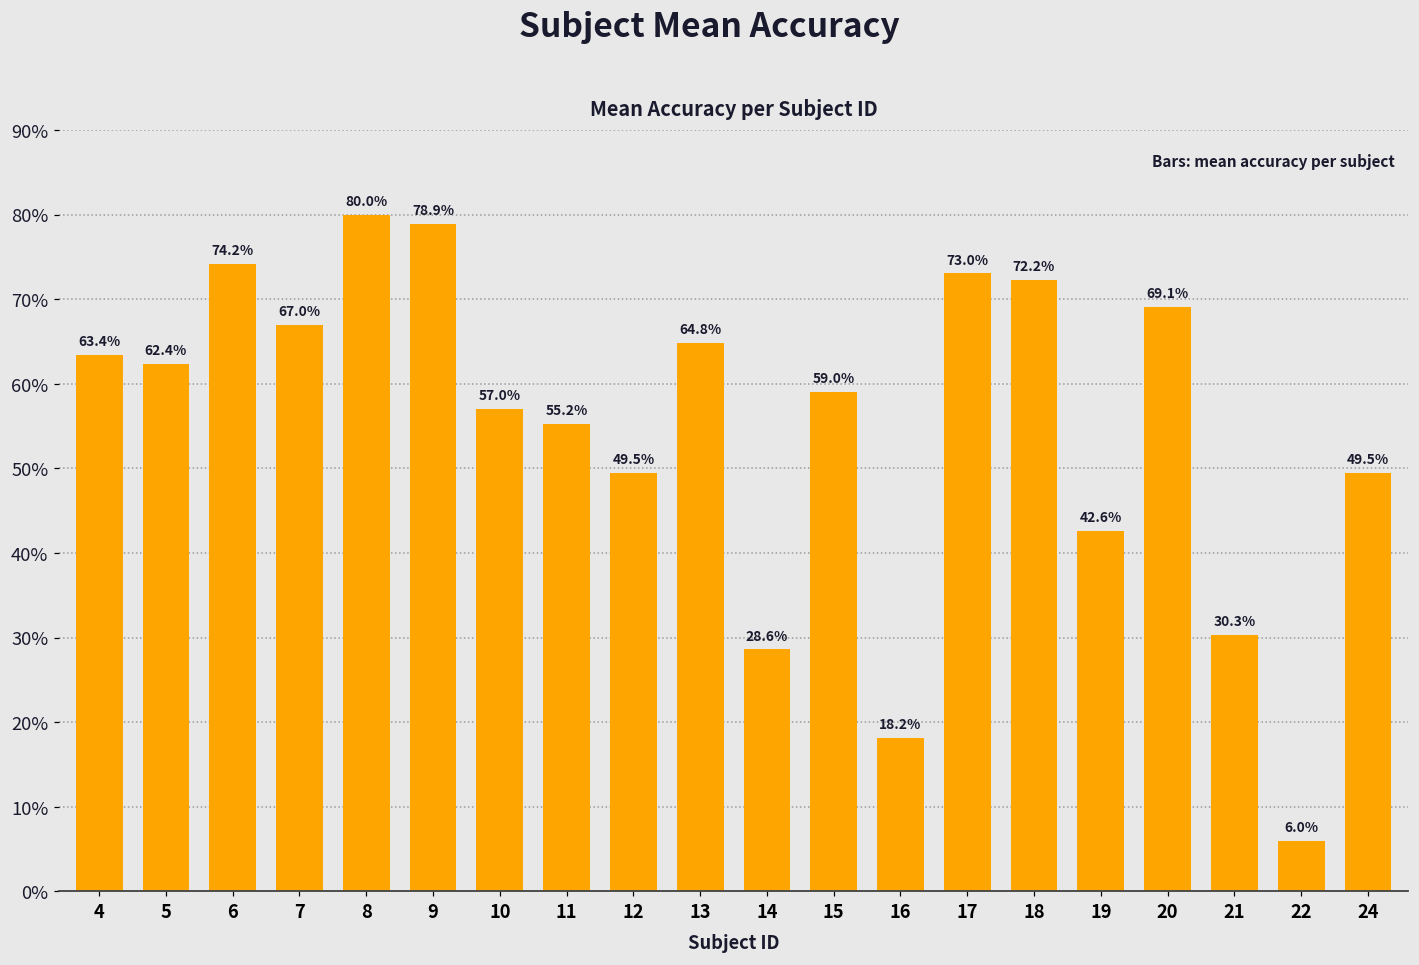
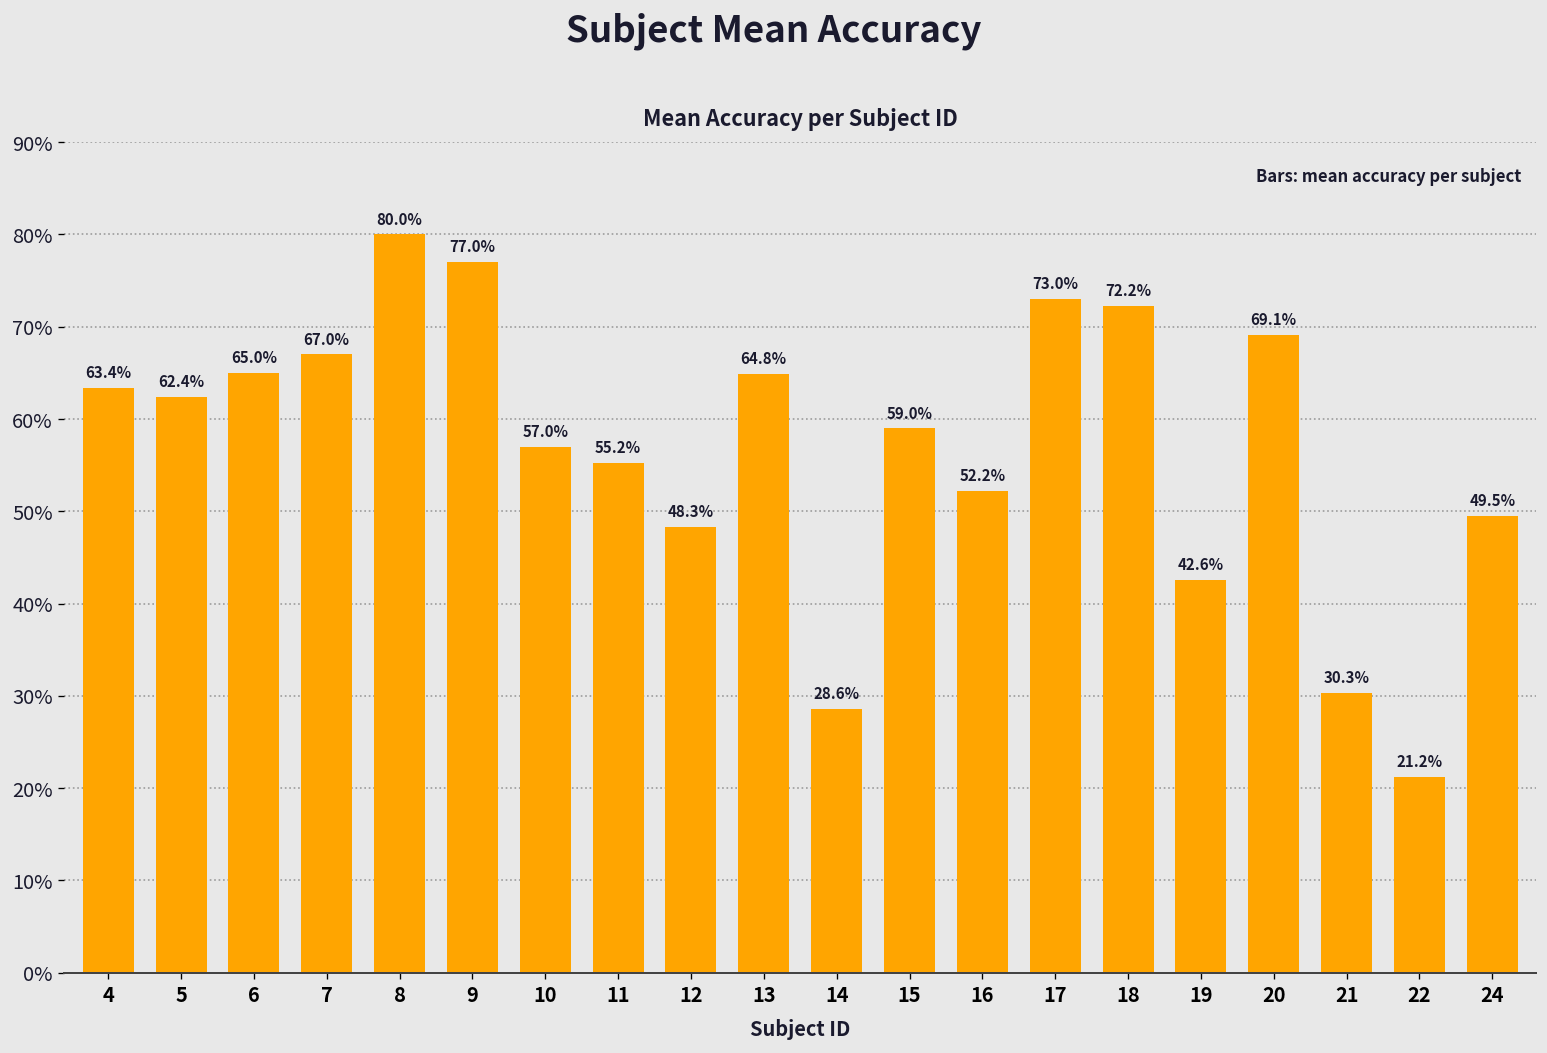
6: 74.2% -> 65.0%
9: 78.9% -> 77.0%
12: 49.5% -> 48.3%
16: 18.2% -> 52.2%
22: 6.0% -> 21.2%
